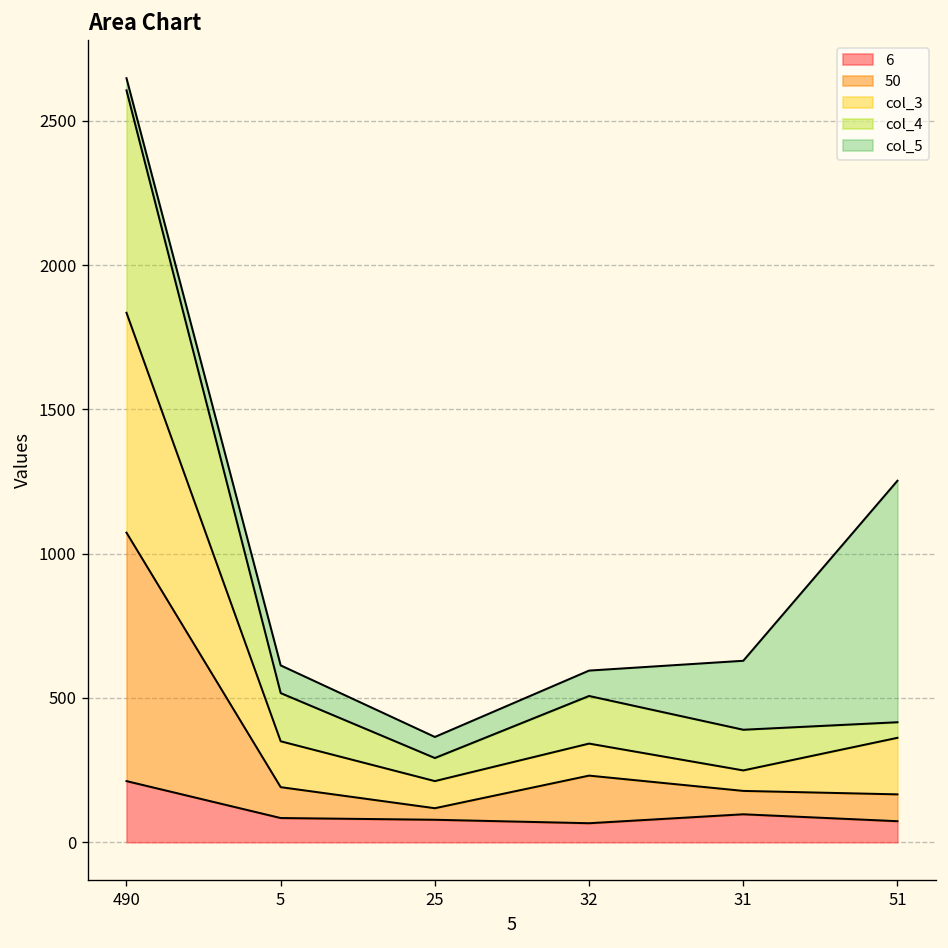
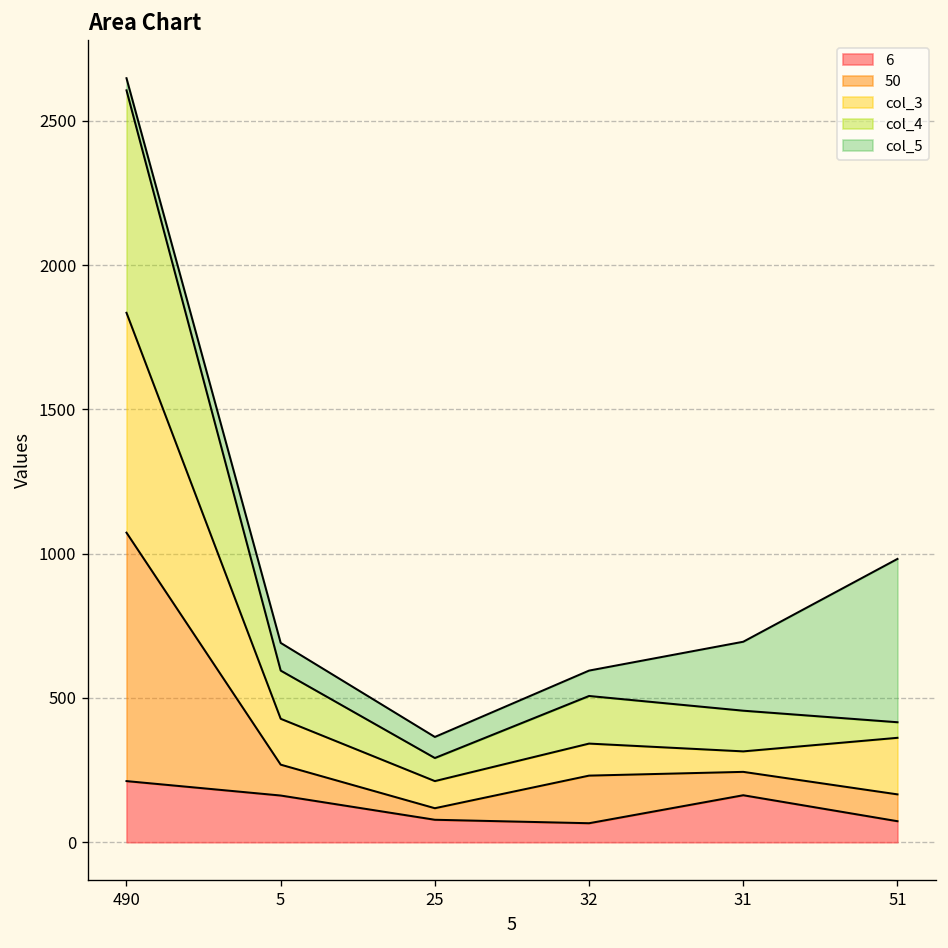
6, 5: 80 -> 160
6, 31: 100 -> 160
col_5, 51: 840 -> 570
